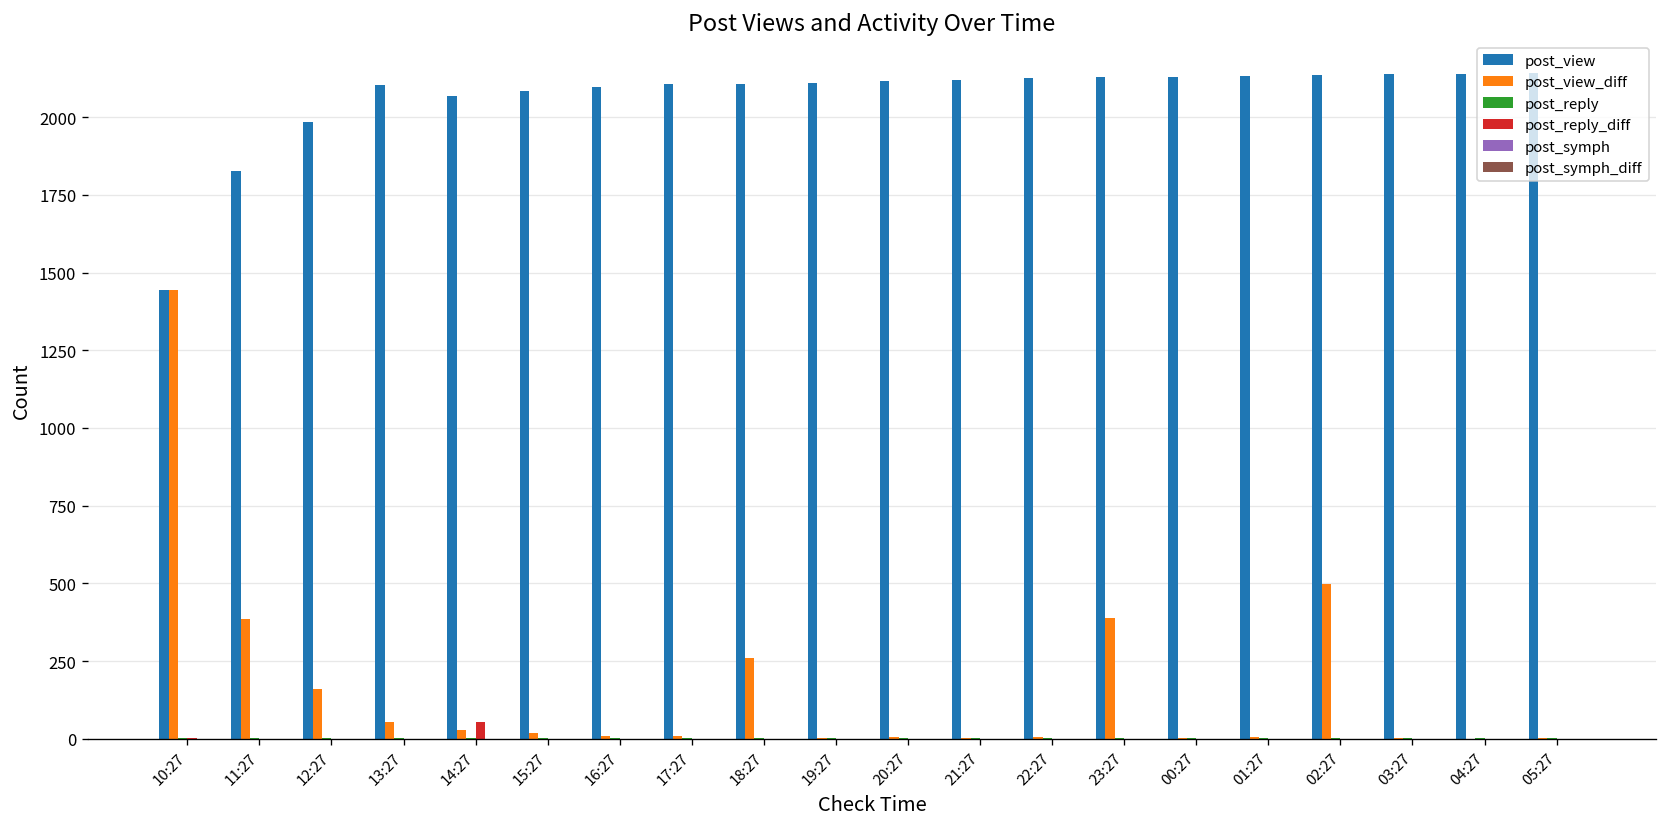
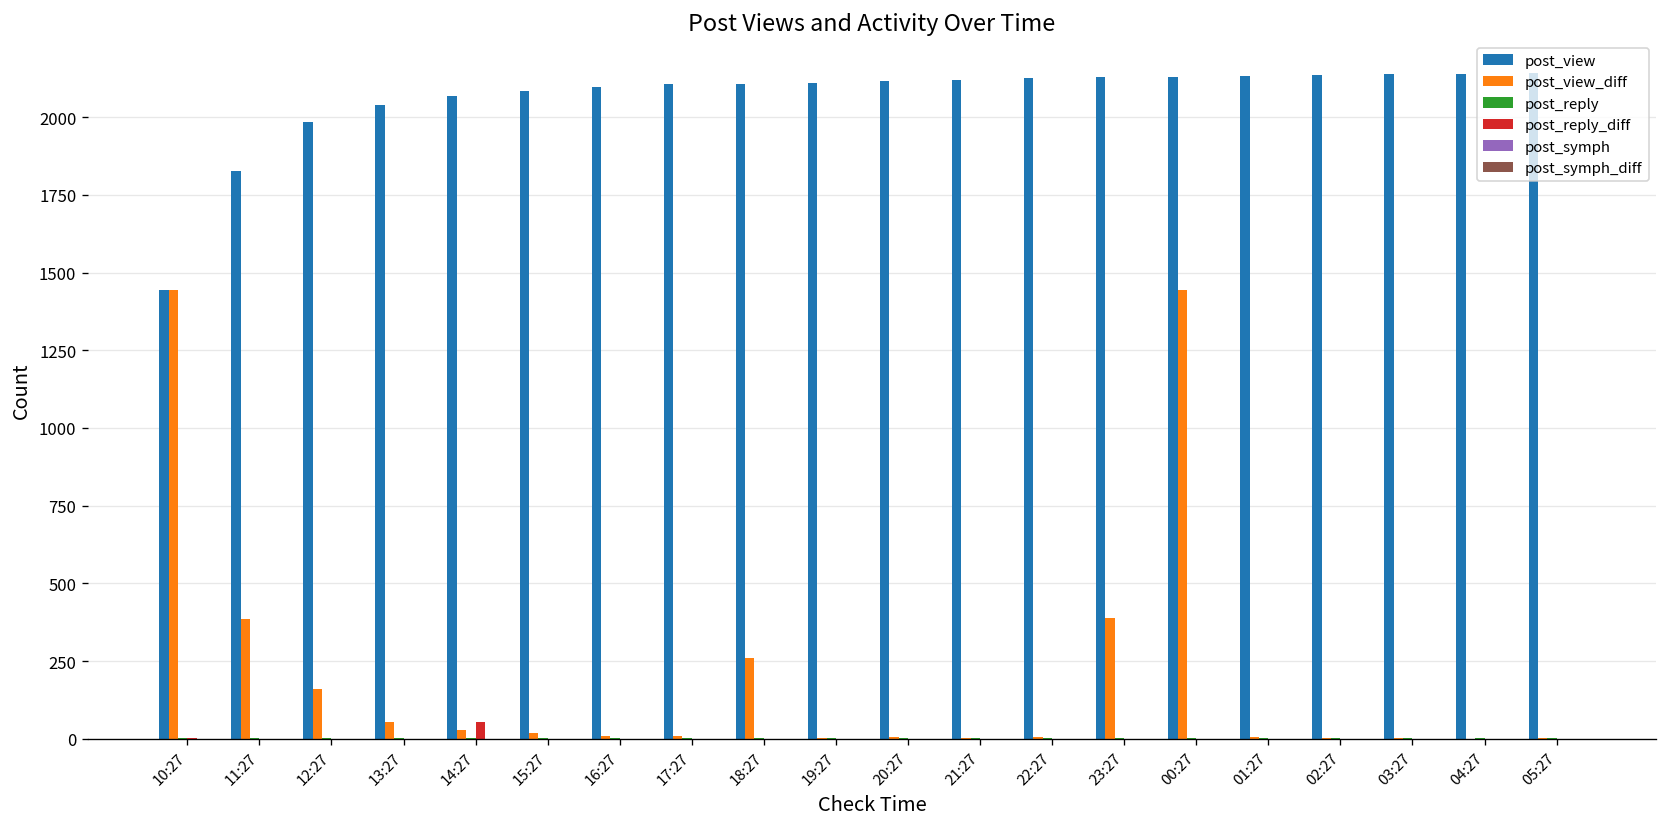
post_view, 13:27: 2100 -> 2040
post_view_diff, 00:27: 0 -> 1450
post_view_diff, 02:27: 500 -> 0
